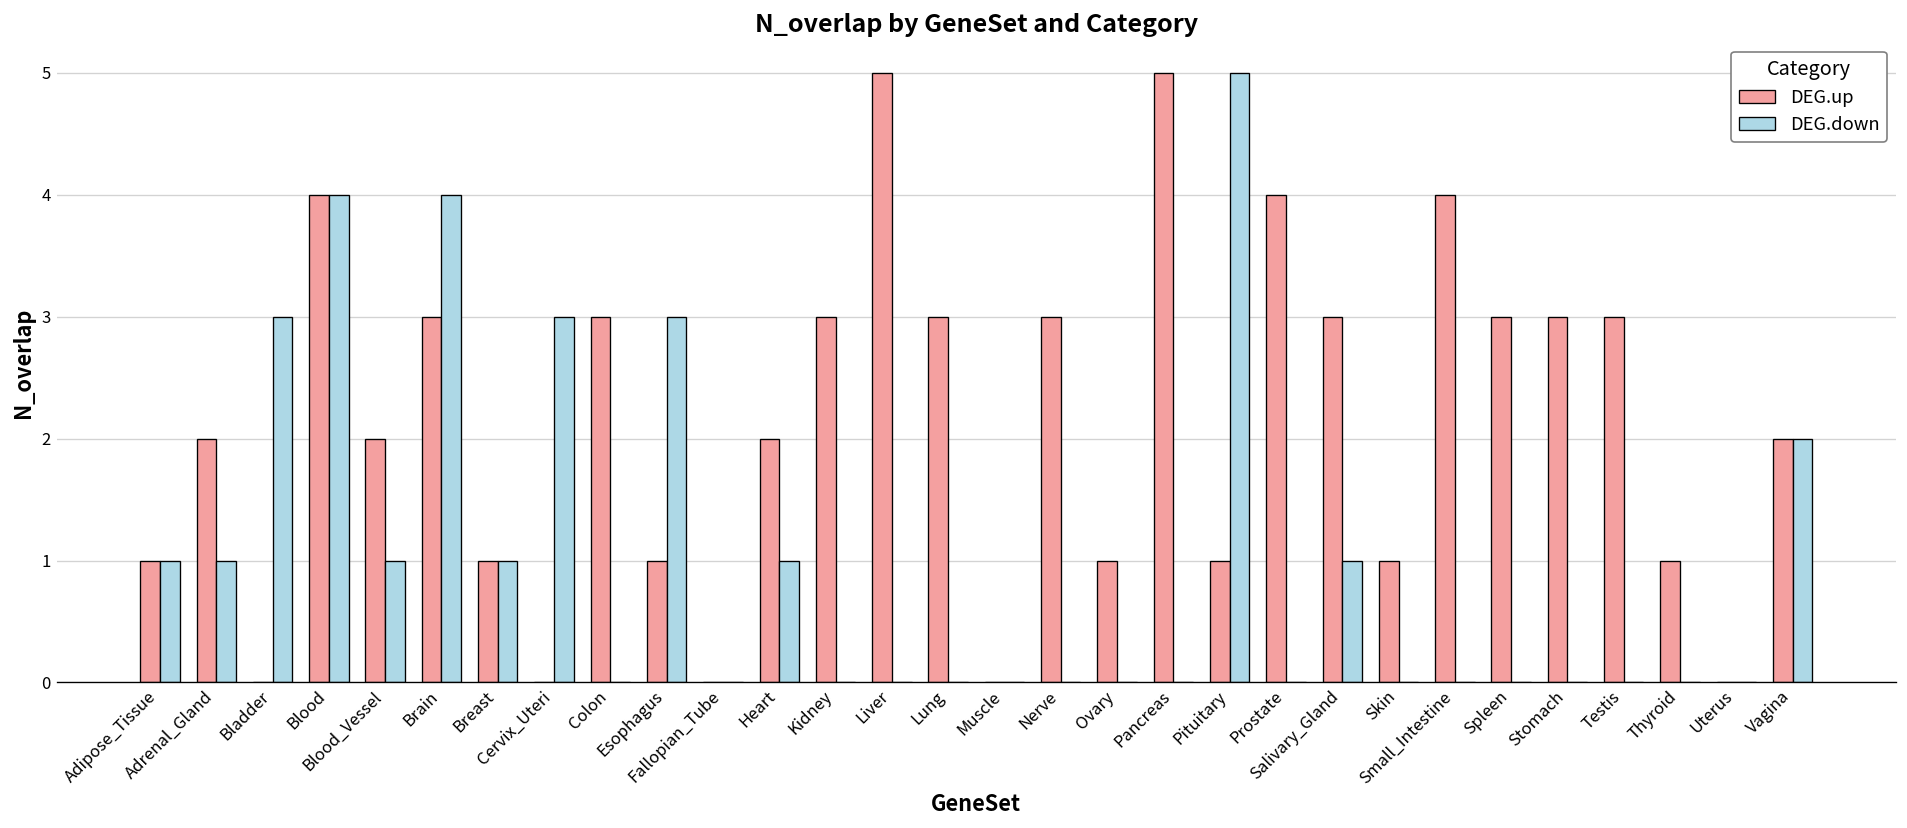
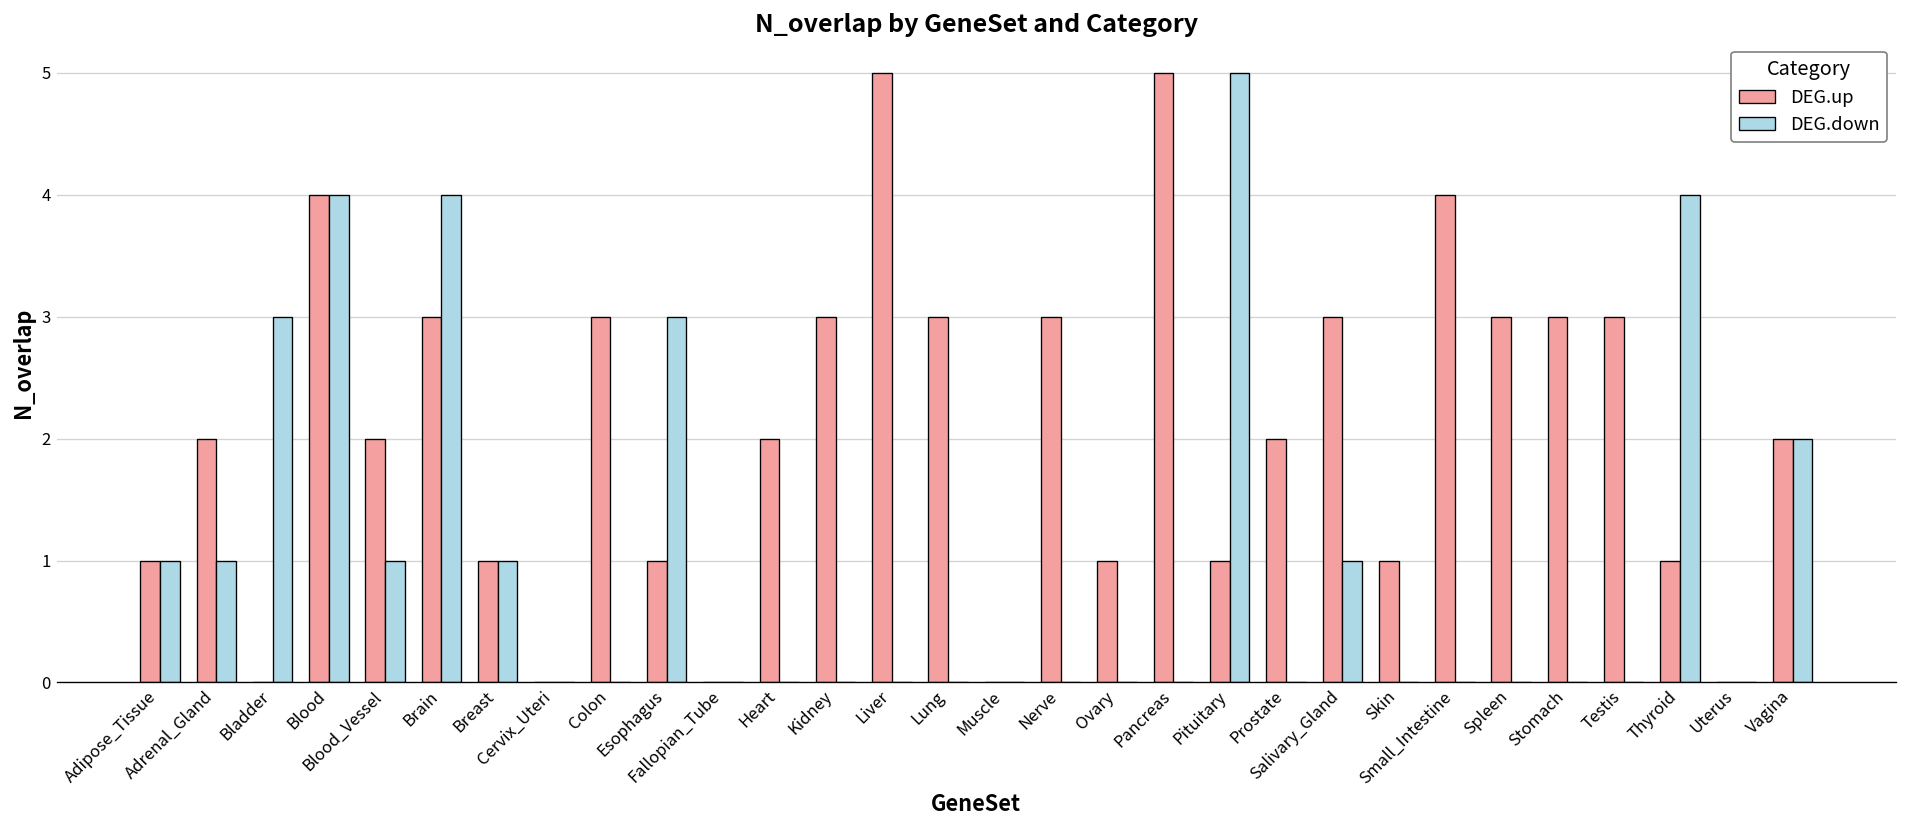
DEG.down, Cervix_Uteri: 3 -> 0
DEG.down, Heart: 1 -> 0
DEG.up, Prostate: 4 -> 2
DEG.down, Thyroid: 0 -> 4
